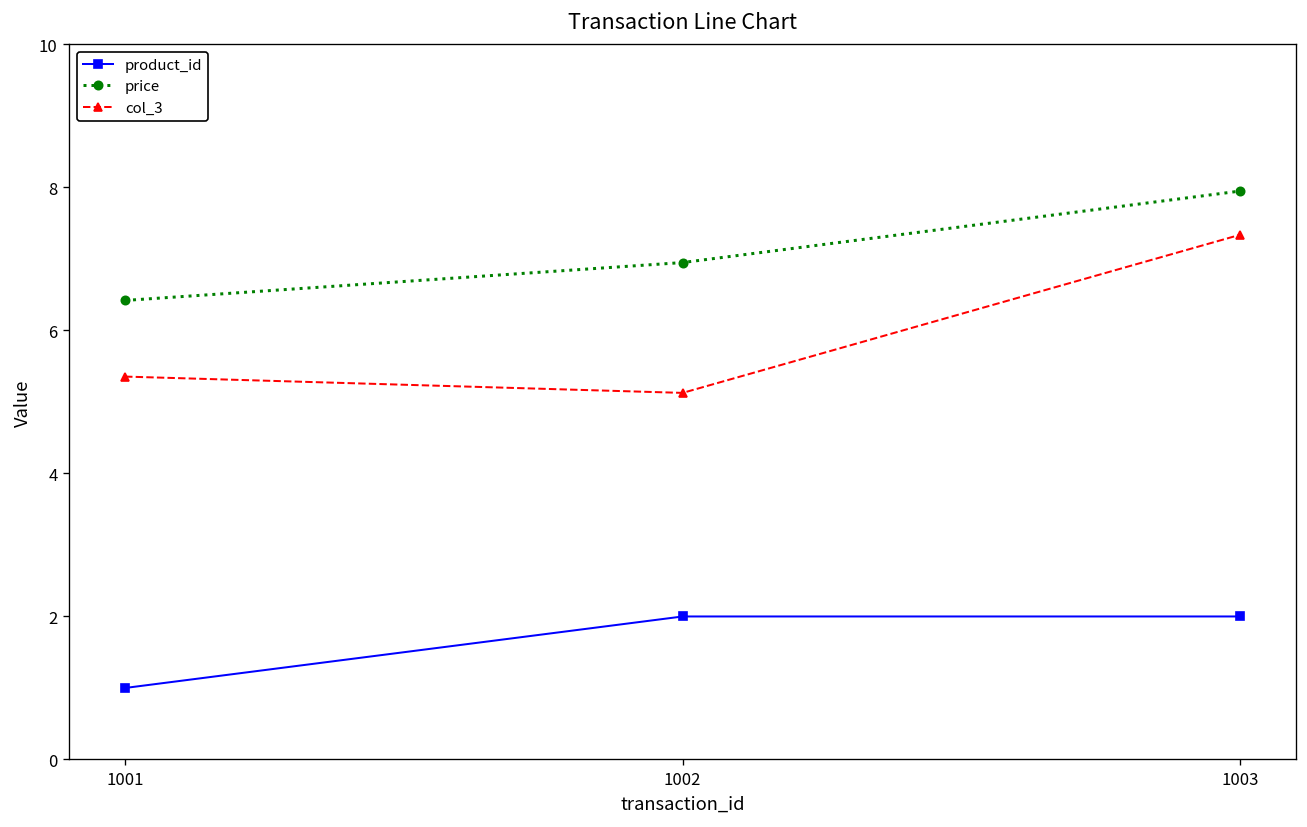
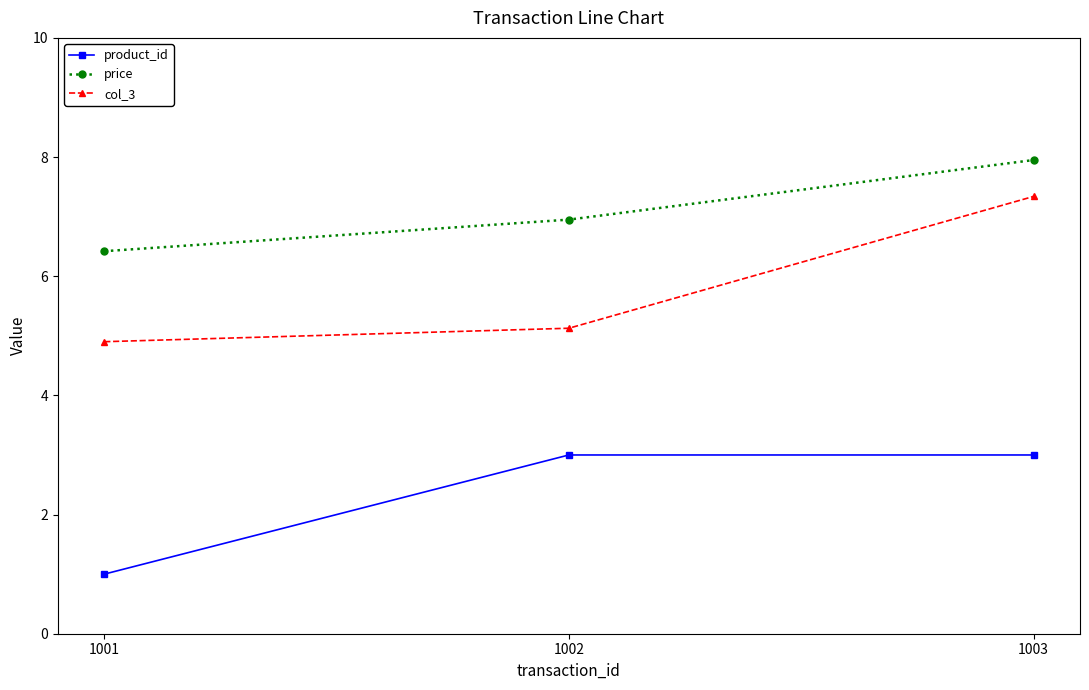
col_3, 1001: 5.4 -> 4.9
product_id, 1002: 2 -> 3
product_id, 1003: 2 -> 3
